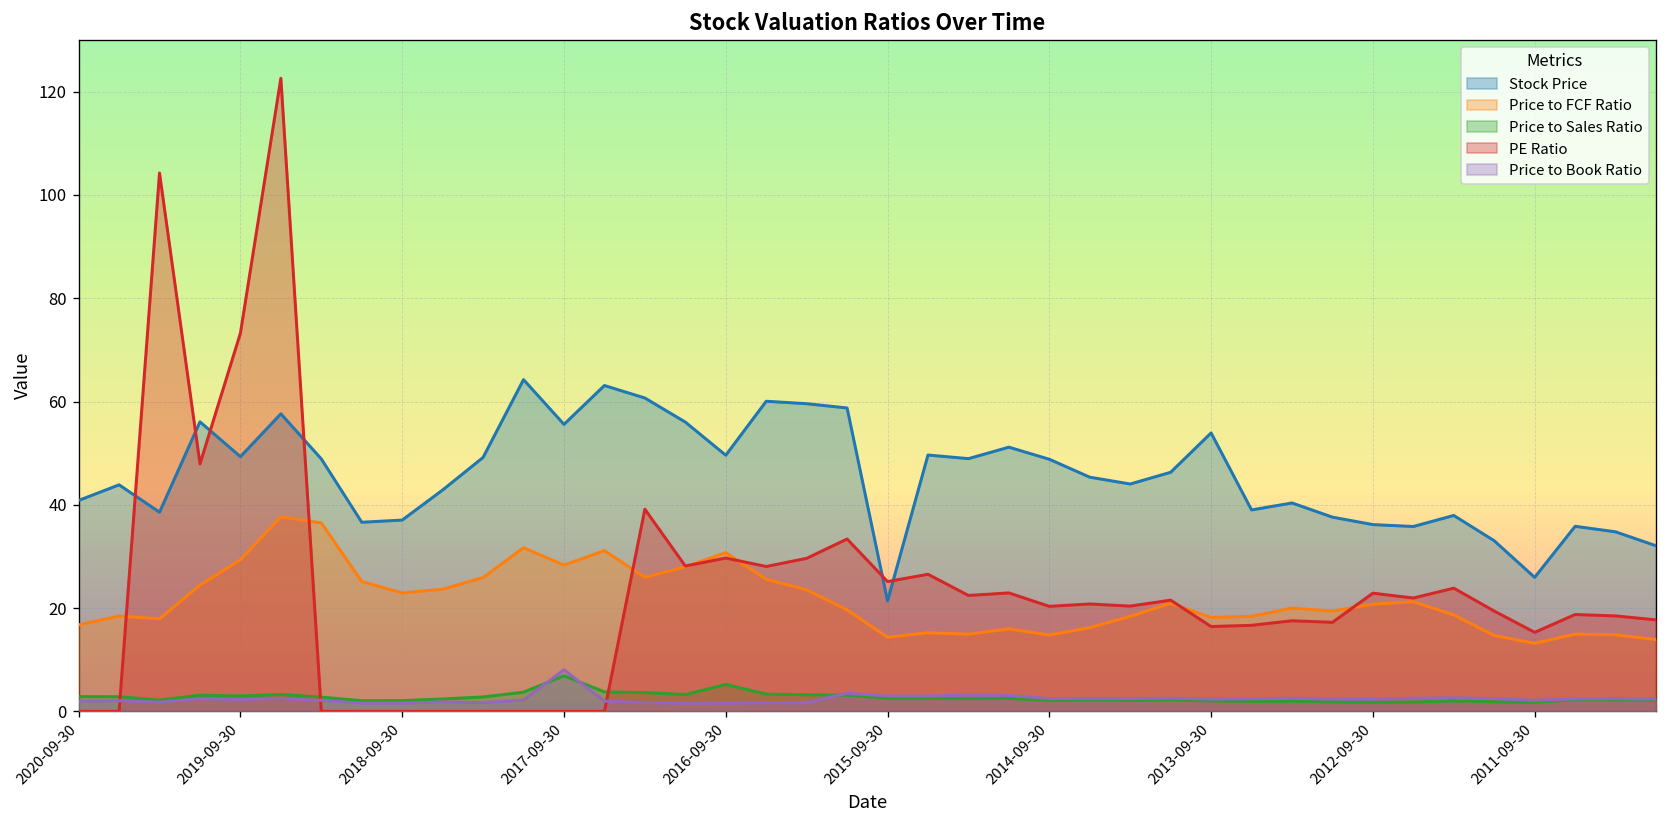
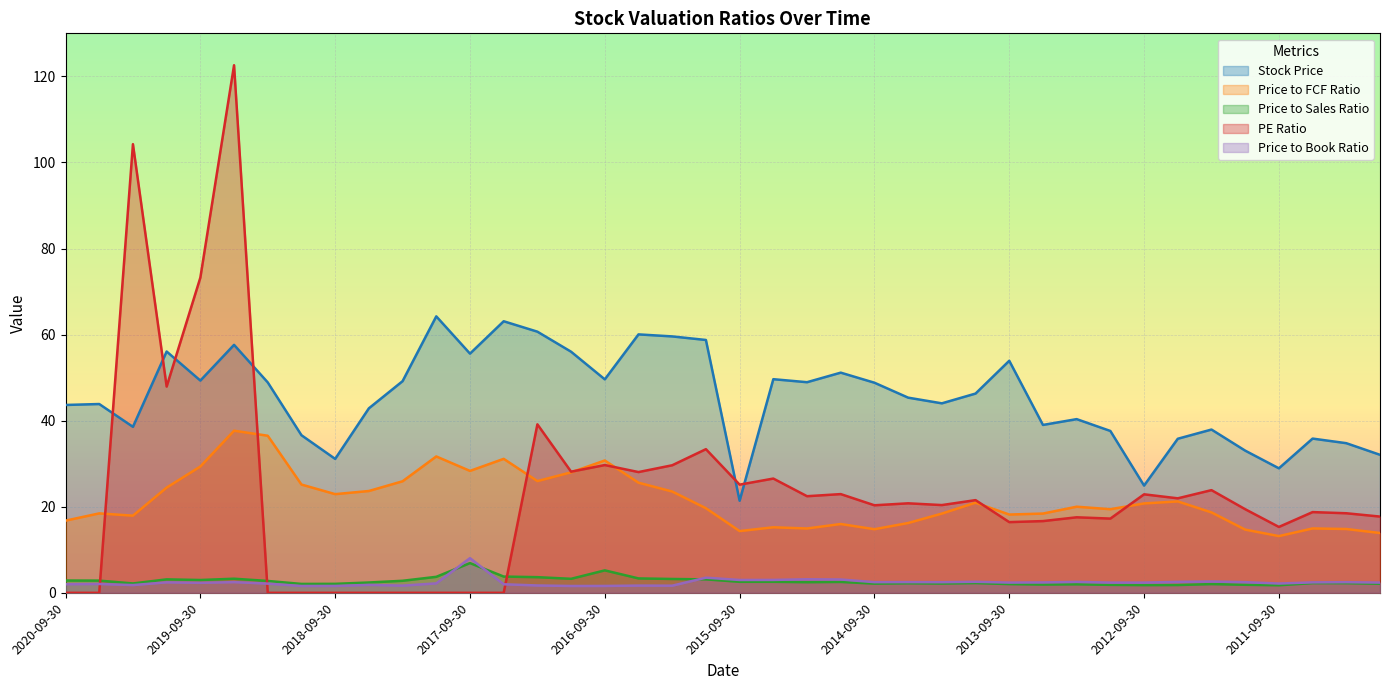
Stock Price, 2020-09-30: 41 -> 44
Stock Price, 2018-09-30: 37 -> 31
Stock Price, 2012-09-30: 36 -> 25
Stock Price, 2011-09-30: 26 -> 29
